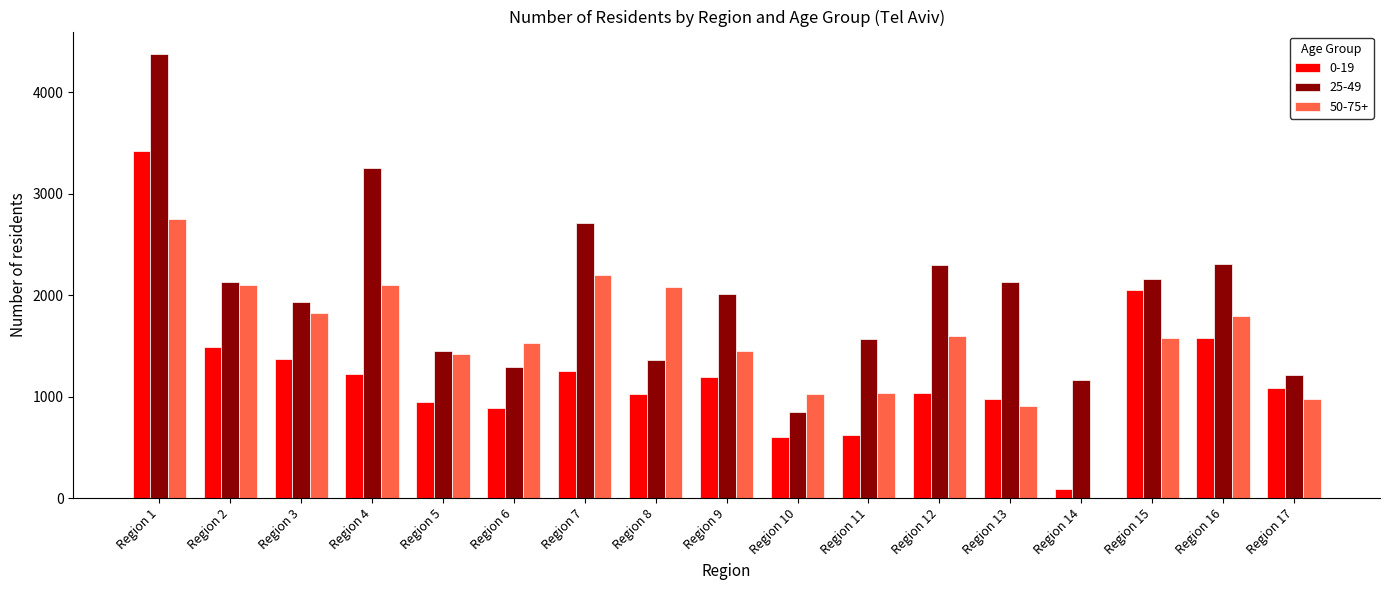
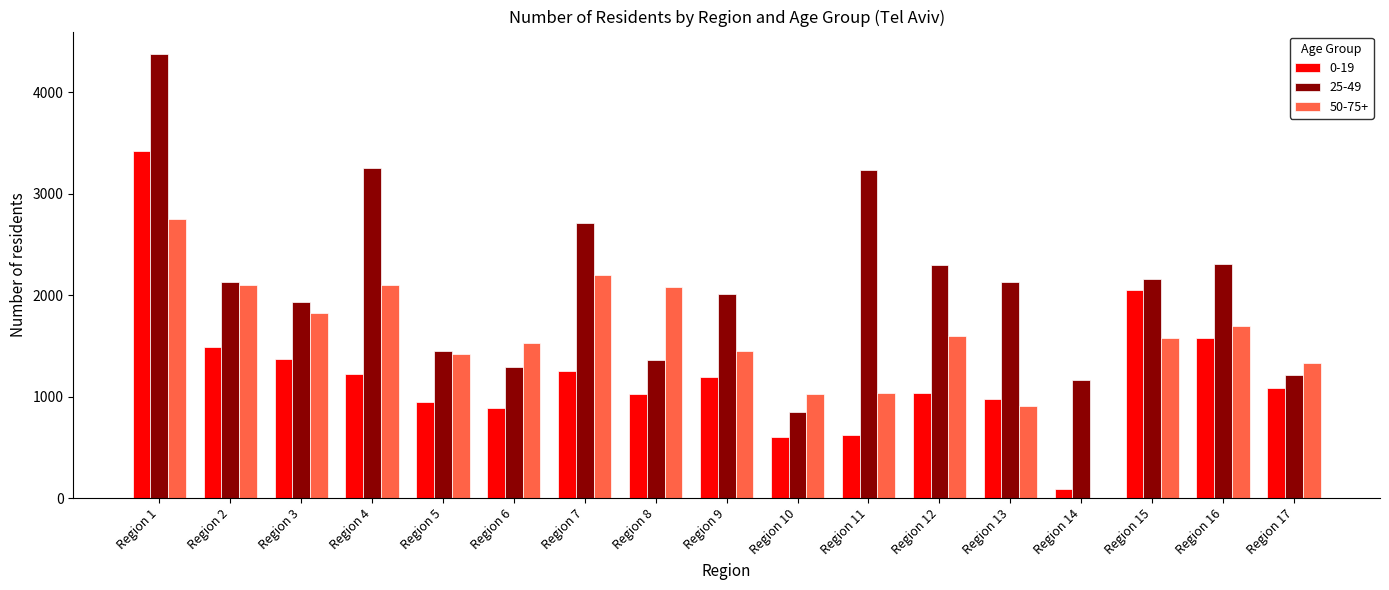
25-49, Region 11: 1570 -> 3230
50-75+, Region 16: 1800 -> 1700
50-75+, Region 17: 980 -> 1330
